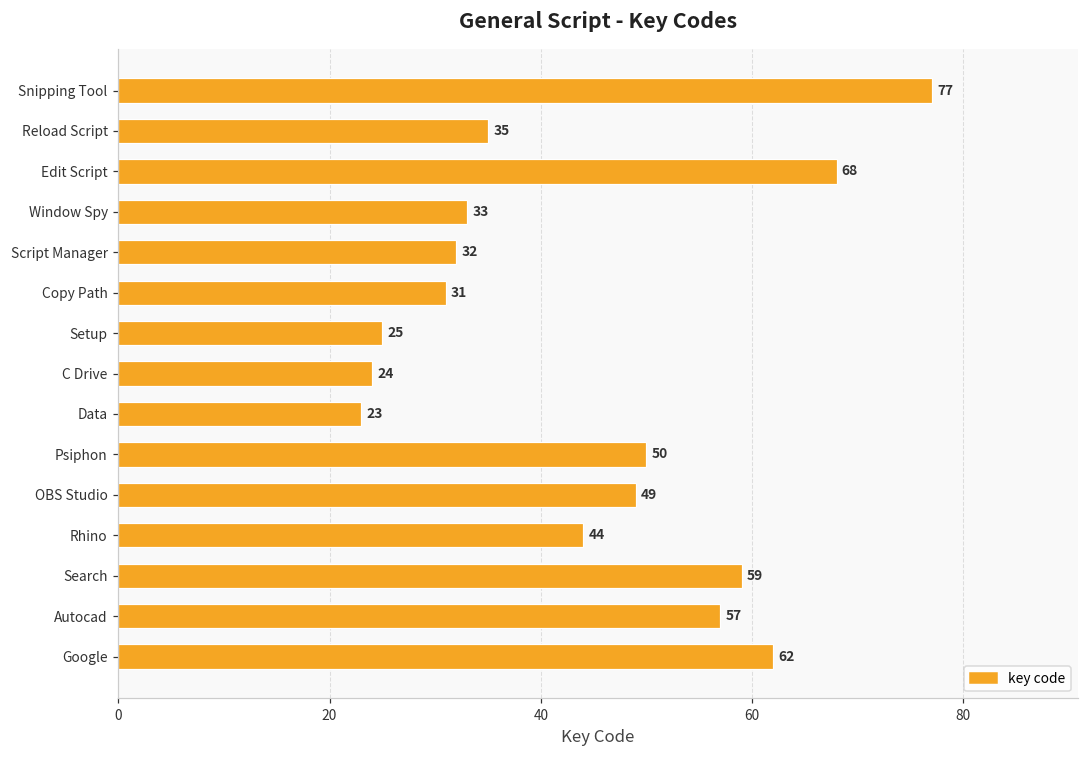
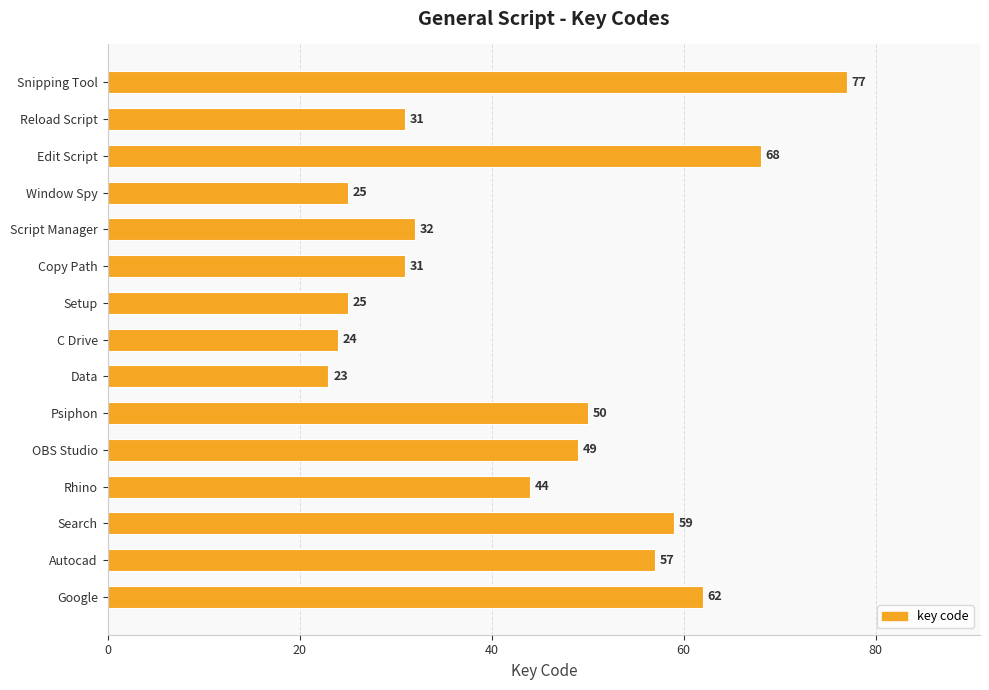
Reload Script: 35 -> 31
Window Spy: 33 -> 25
